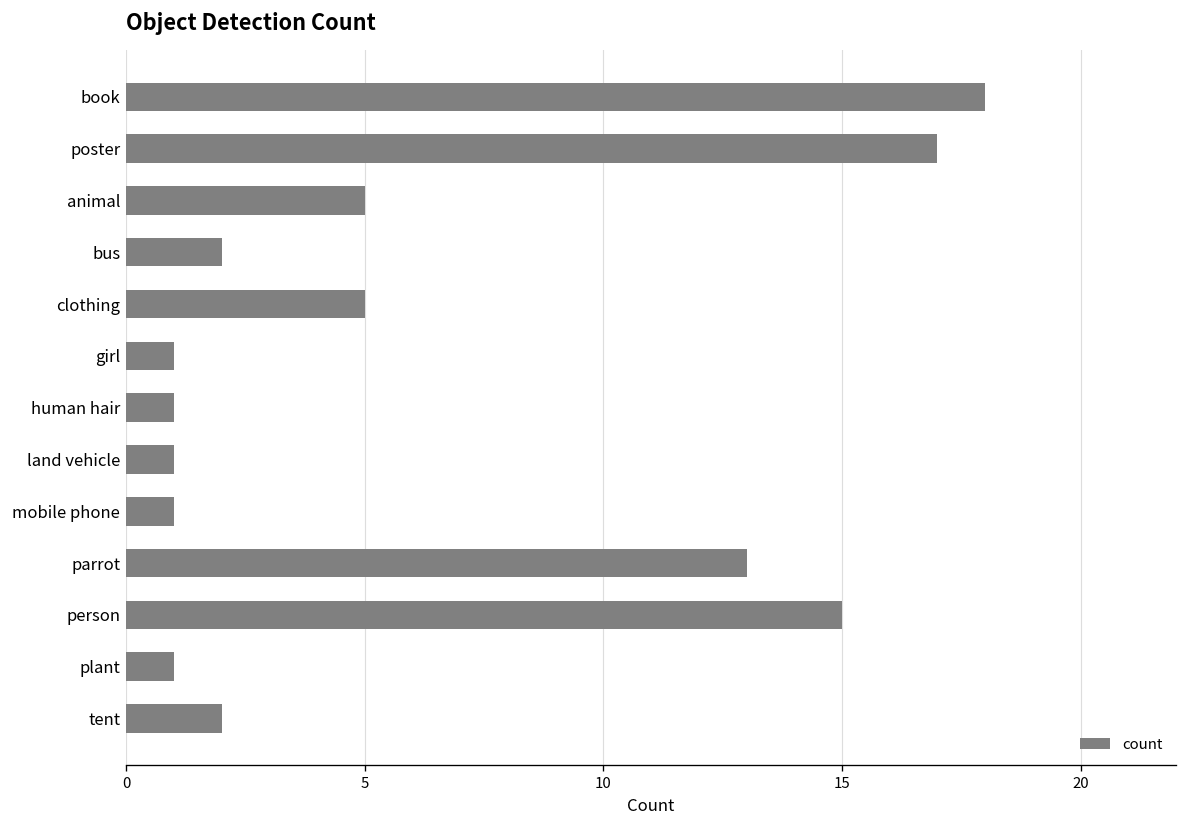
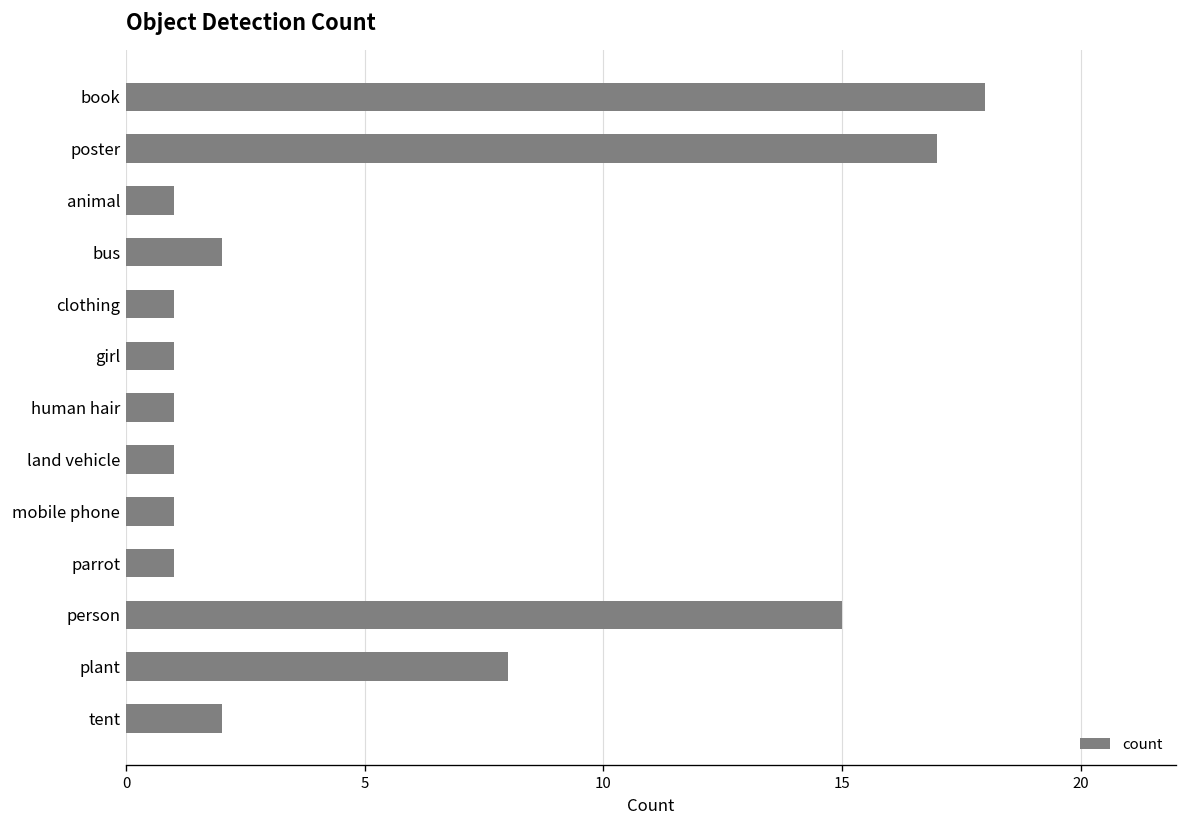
animal: 5 -> 1
clothing: 5 -> 1
parrot: 13 -> 1
plant: 1 -> 8
